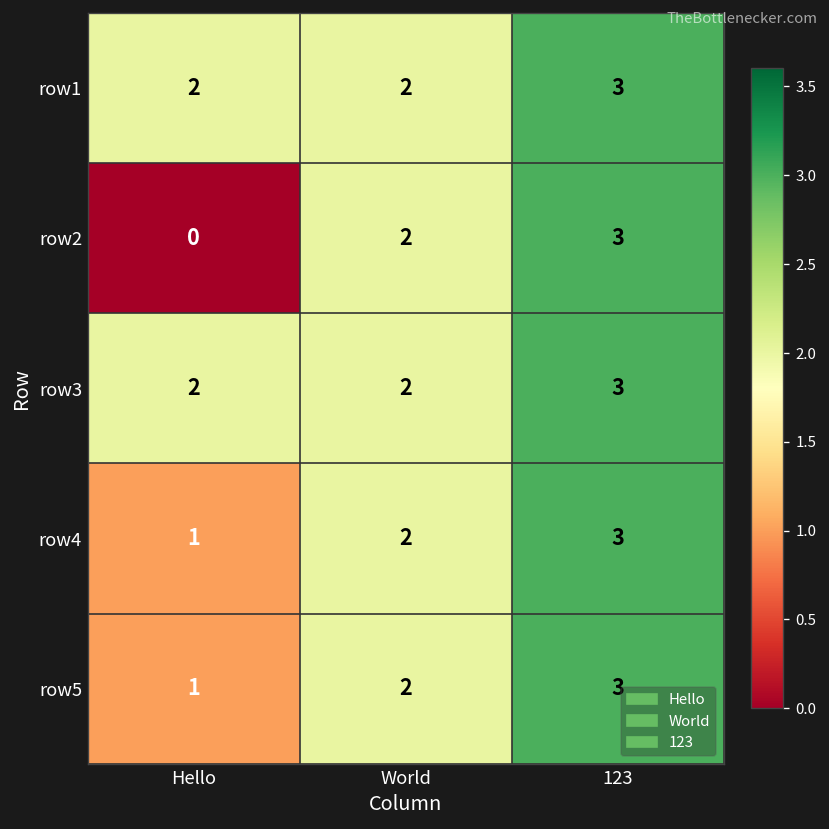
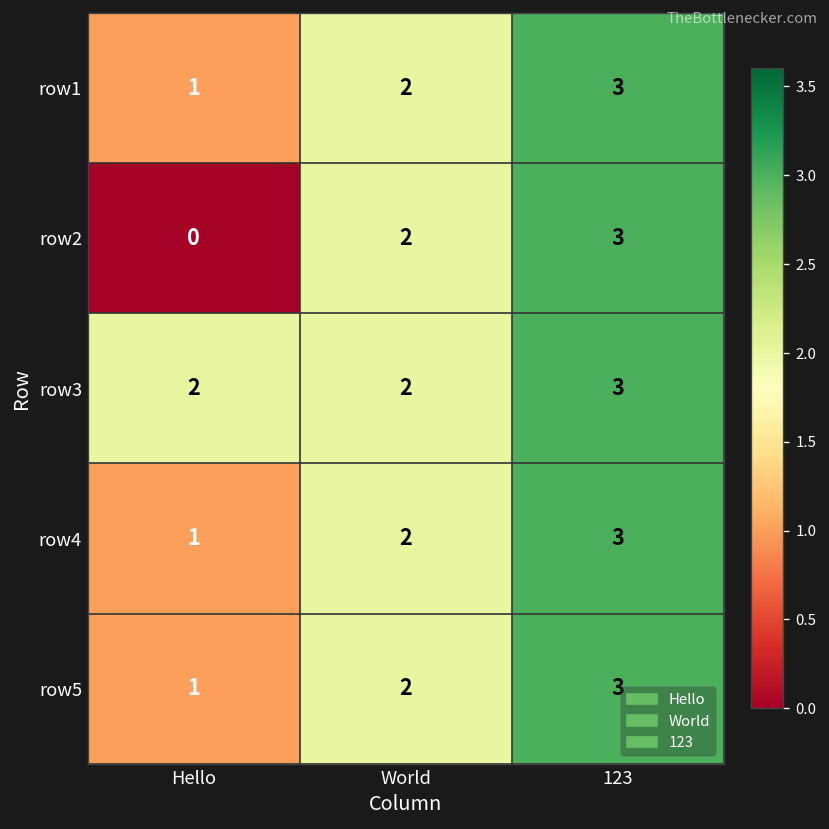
row1, Hello: 2 -> 1
